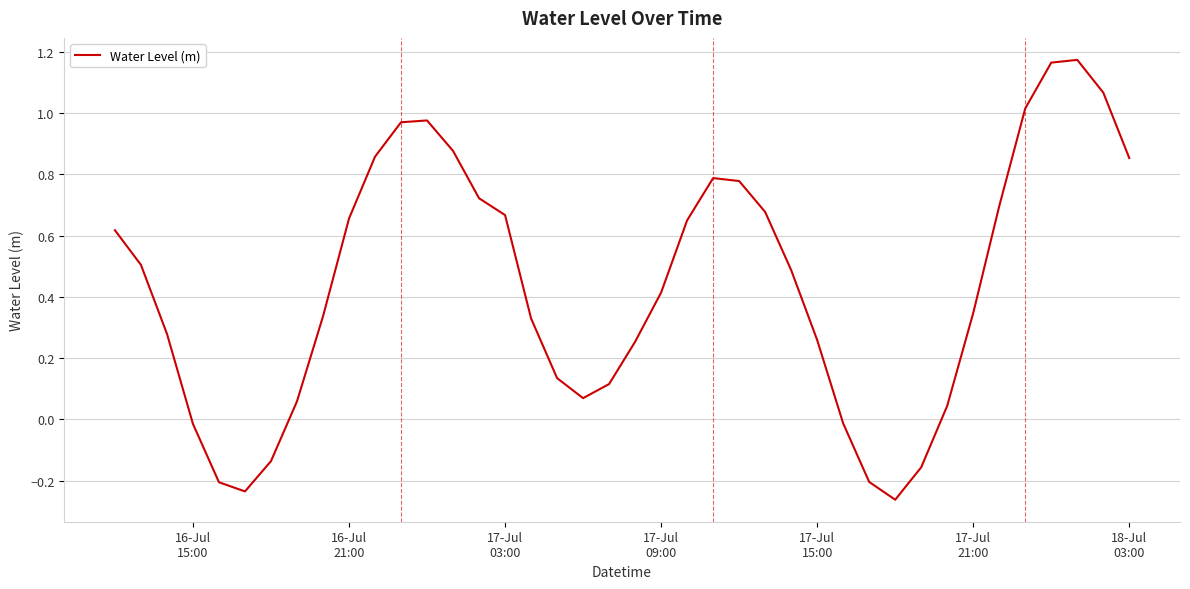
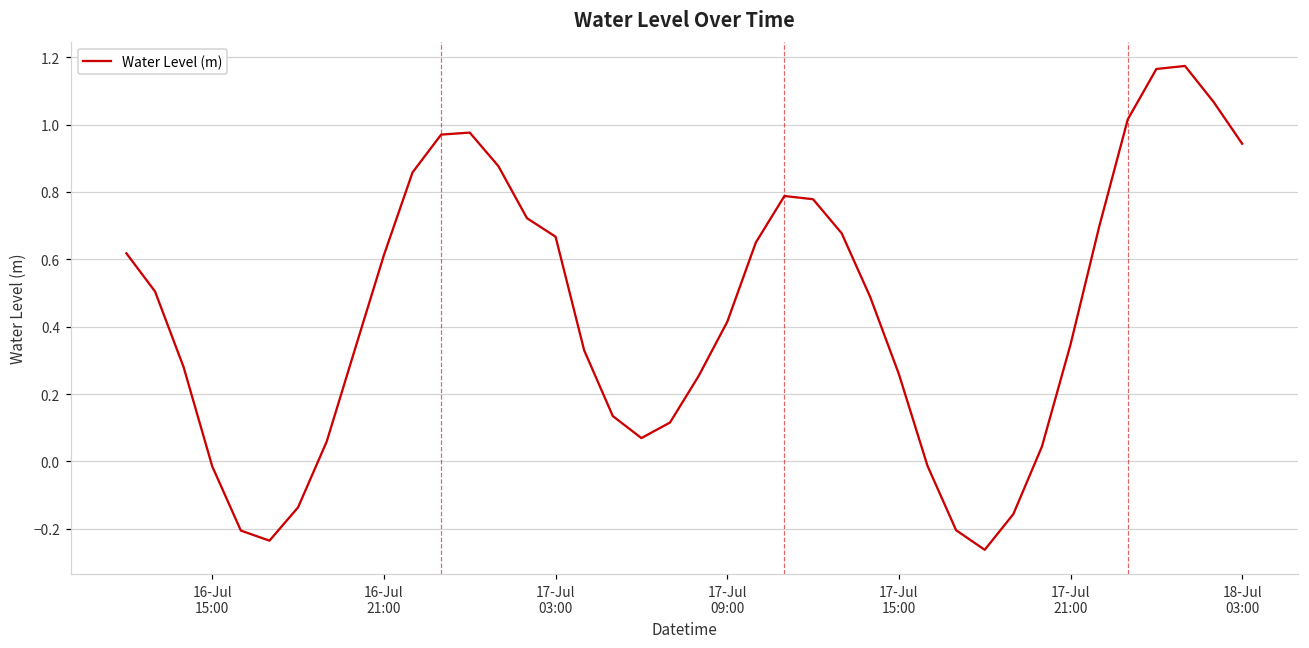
16-Jul 21:00: 0.66 -> 0.61
18-Jul 03:00: 0.85 -> 0.94
